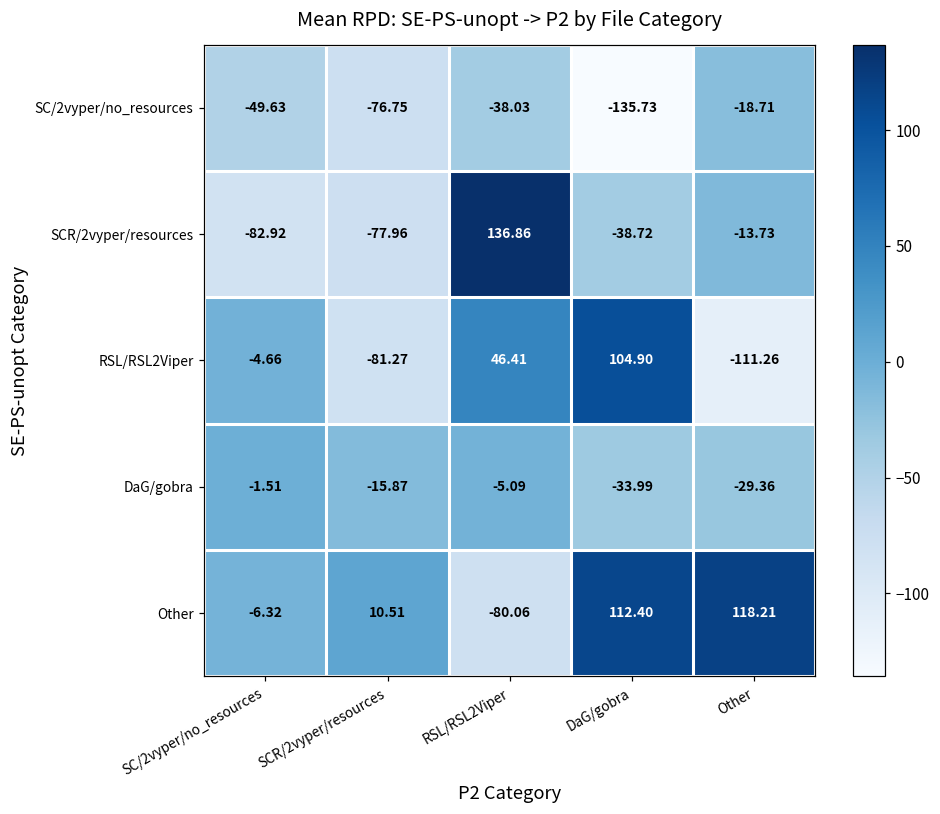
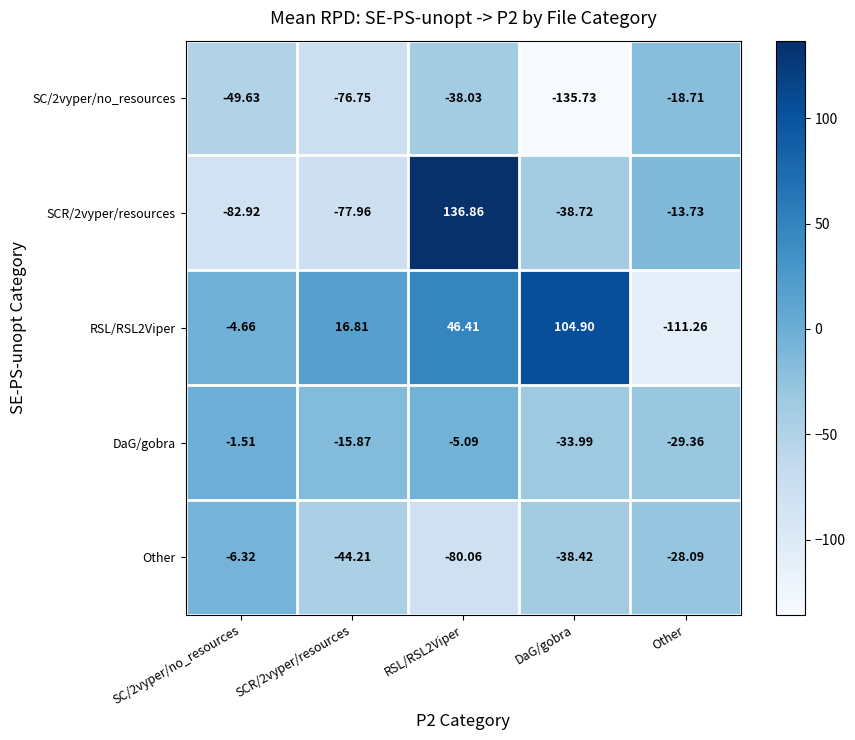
RSL/RSL2Viper, SCR/2vyper/resources: -81.27 -> 16.81
Other, SCR/2vyper/resources: 10.51 -> -44.21
Other, DaG/gobra: 112.40 -> -38.42
Other, Other: 118.21 -> -28.09
